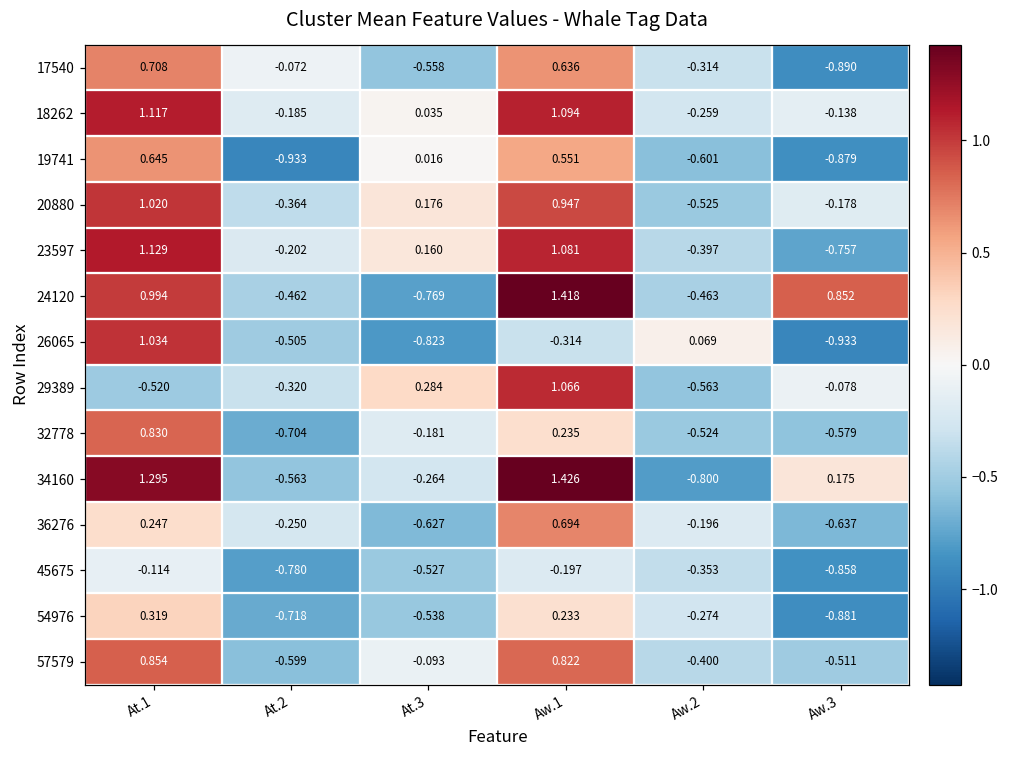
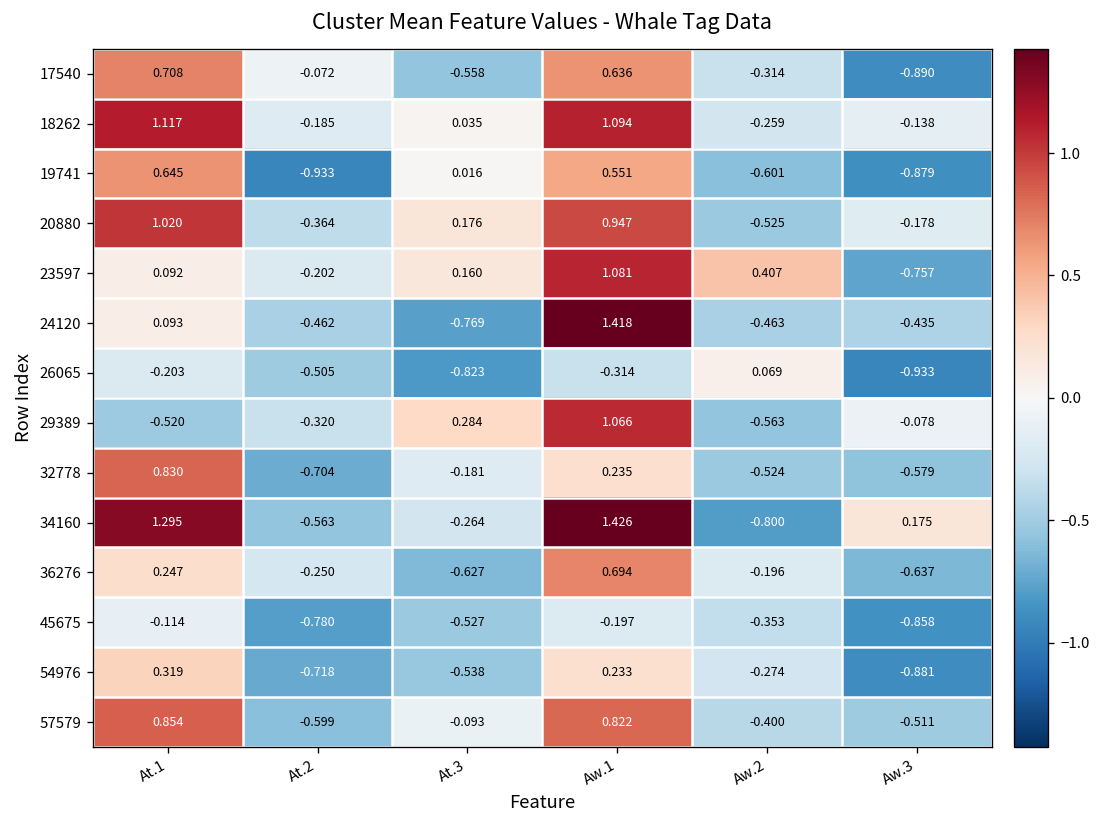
23597, At.1: 1.129 -> 0.092
23597, Aw.2: -0.397 -> 0.407
24120, At.1: 0.994 -> 0.093
24120, Aw.3: 0.852 -> -0.435
26065, At.1: 1.034 -> -0.203
